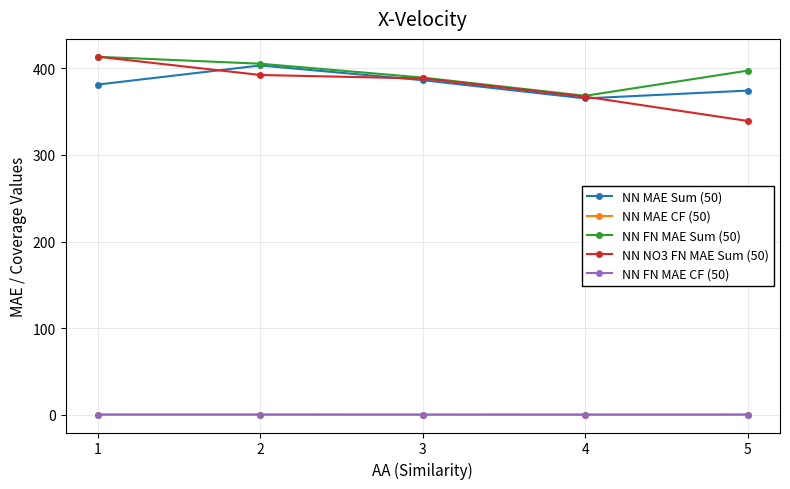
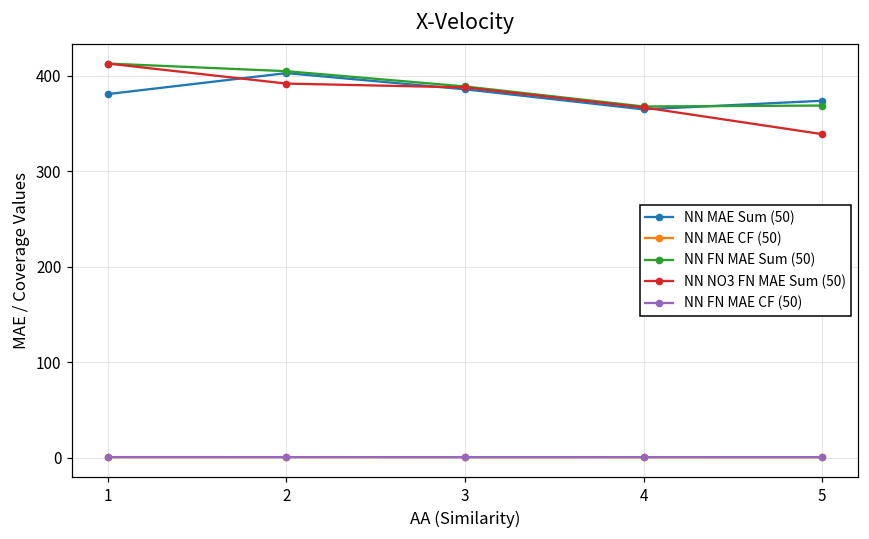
NN FN MAE Sum (50), 5: 400 -> 370
